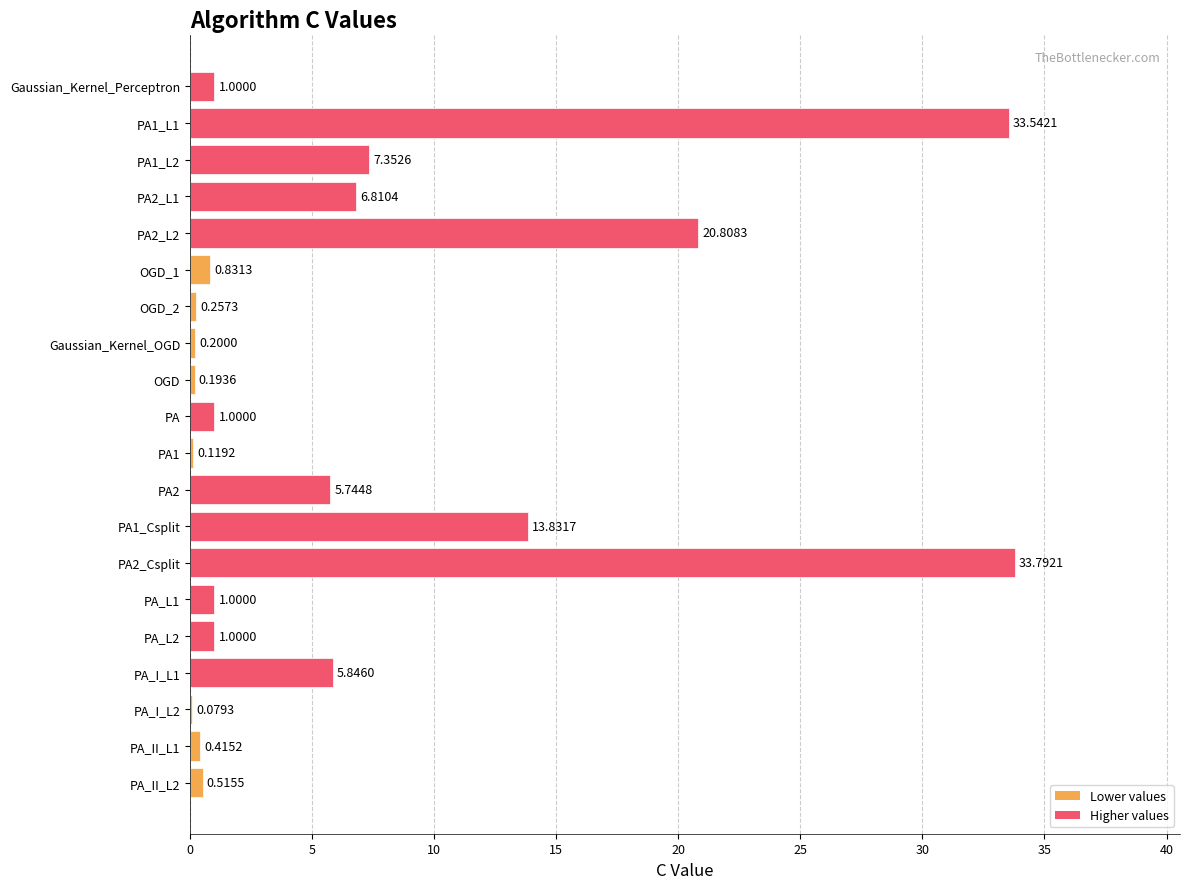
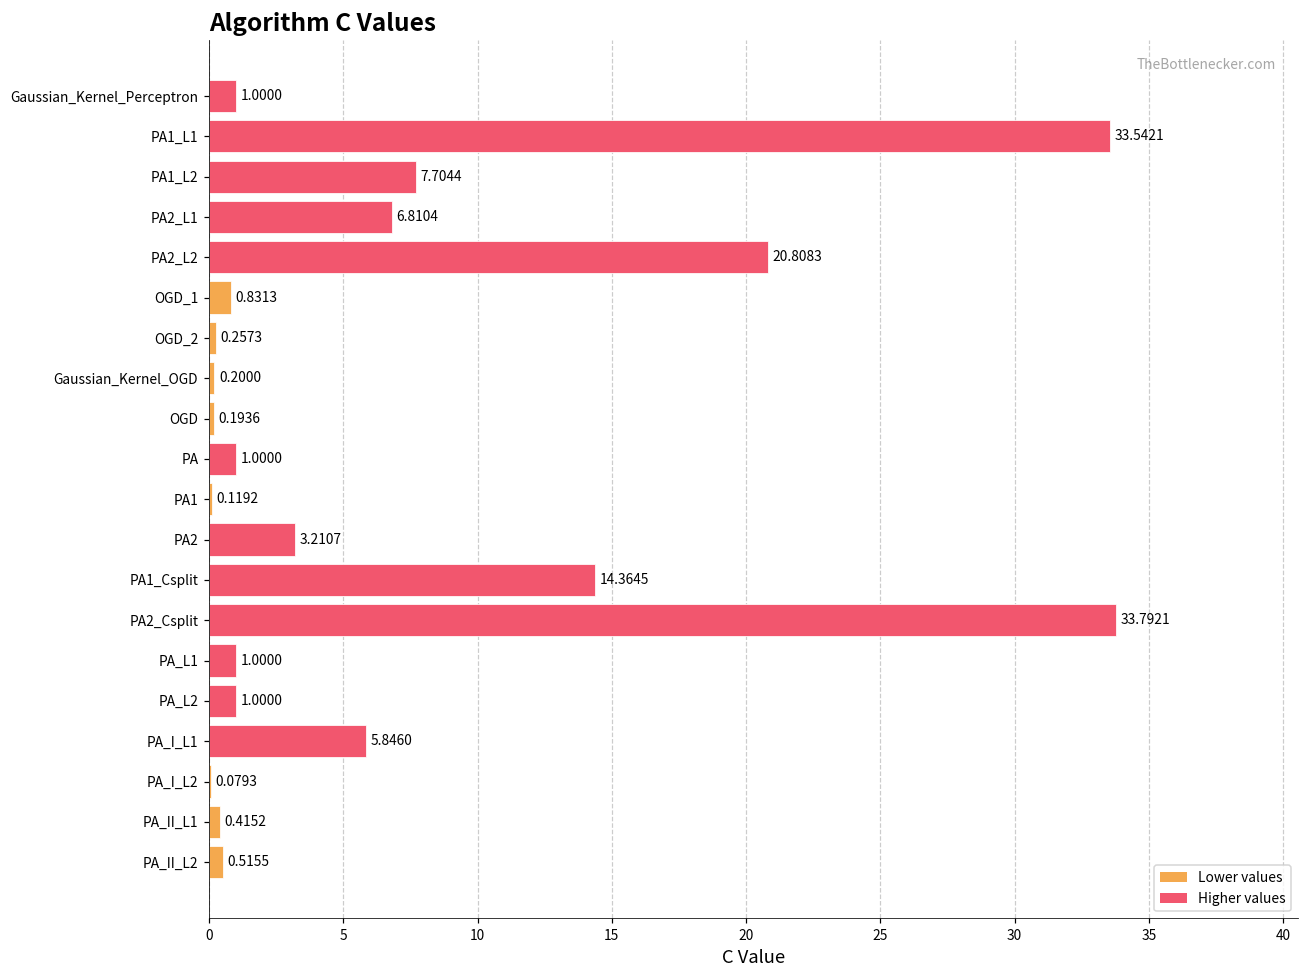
PA1_L2: 7.3526 -> 7.7044
PA2: 5.7448 -> 3.2107
PA1_Csplit: 13.8317 -> 14.3645
